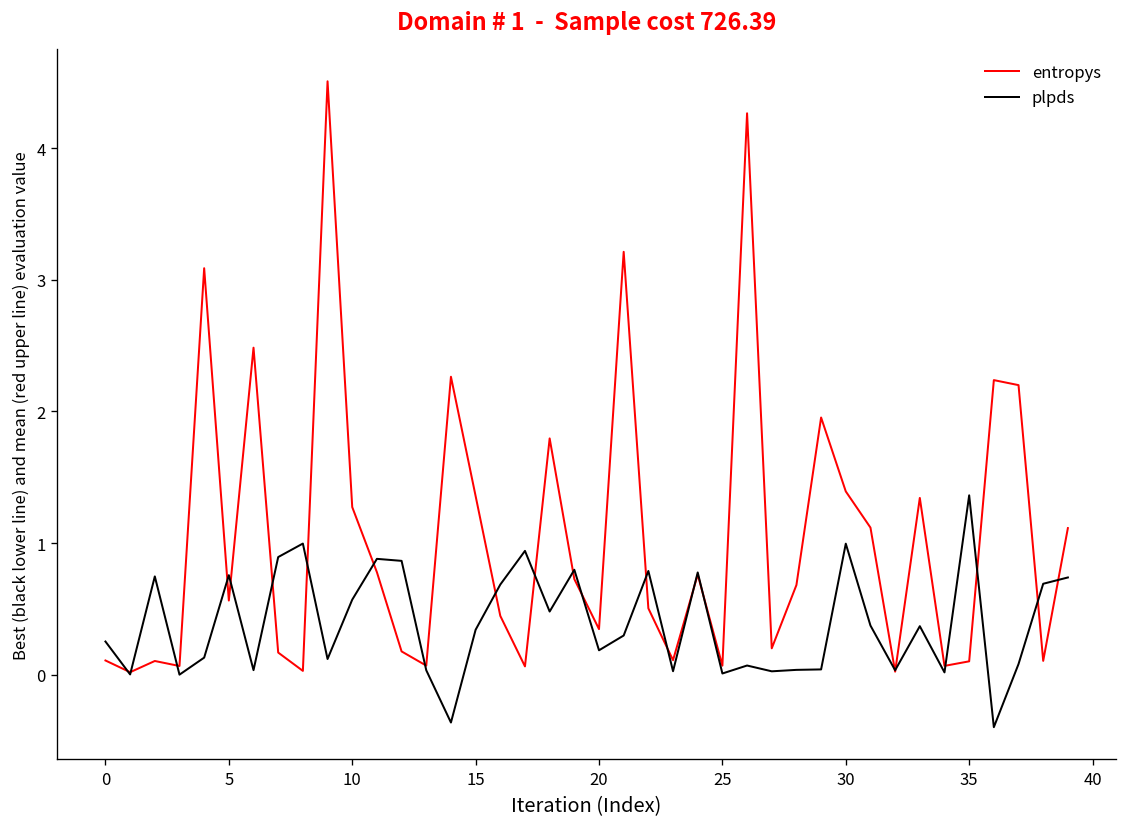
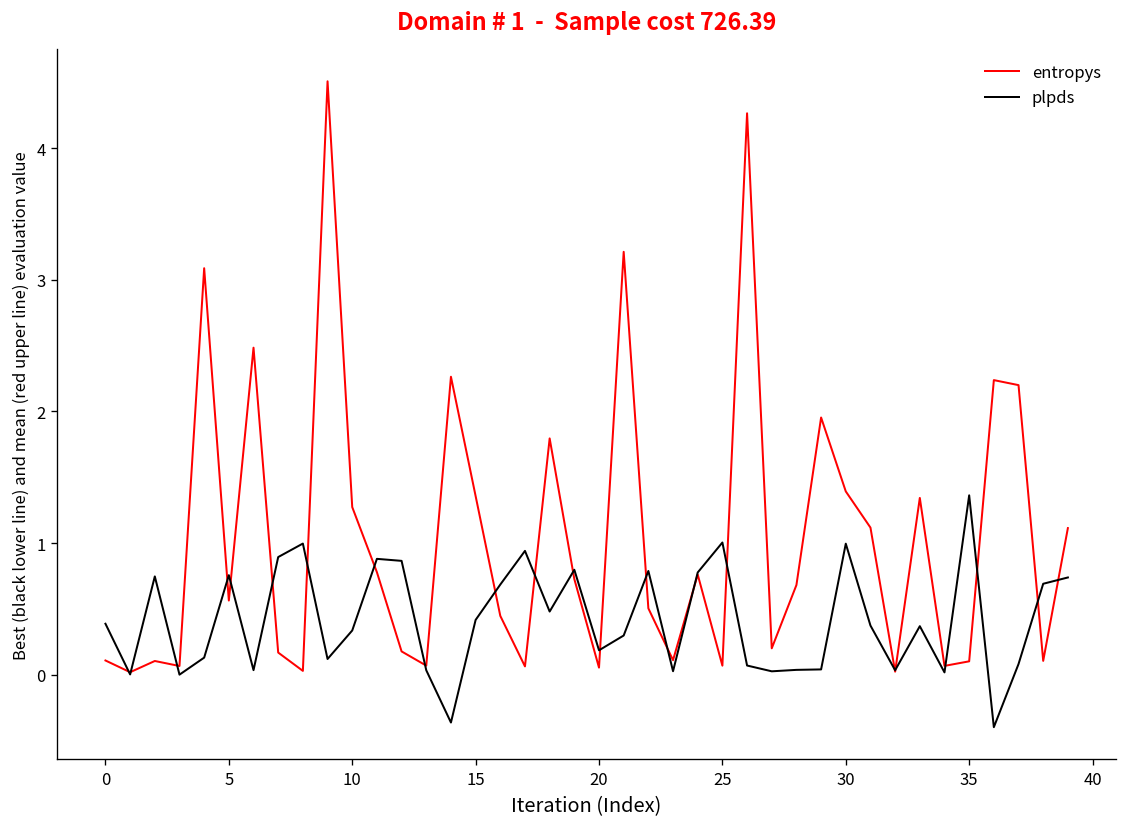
plpds, 0: 0.25 -> 0.39
plpds, 10: 0.57 -> 0.34
plpds, 15: 0.34 -> 0.42
entropys, 20: 0.35 -> 0.05
plpds, 25: 0.01 -> 1.00
